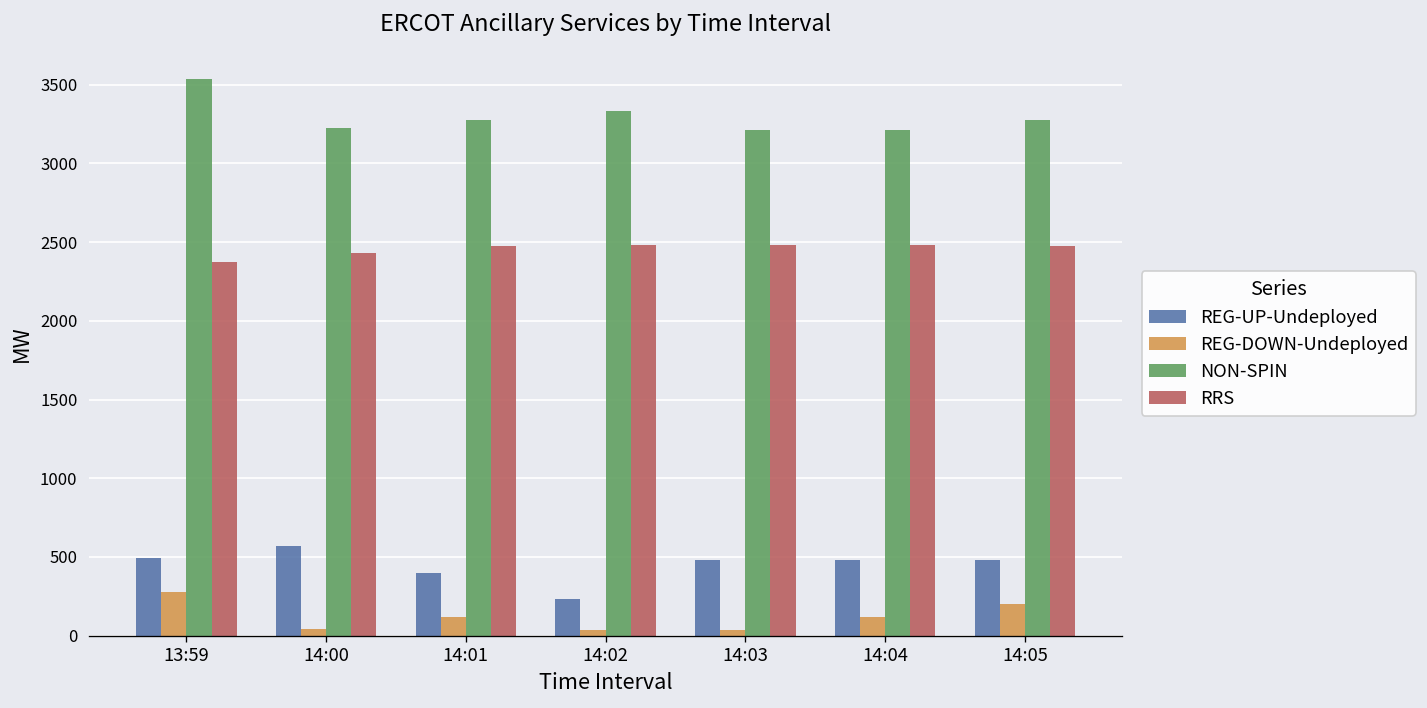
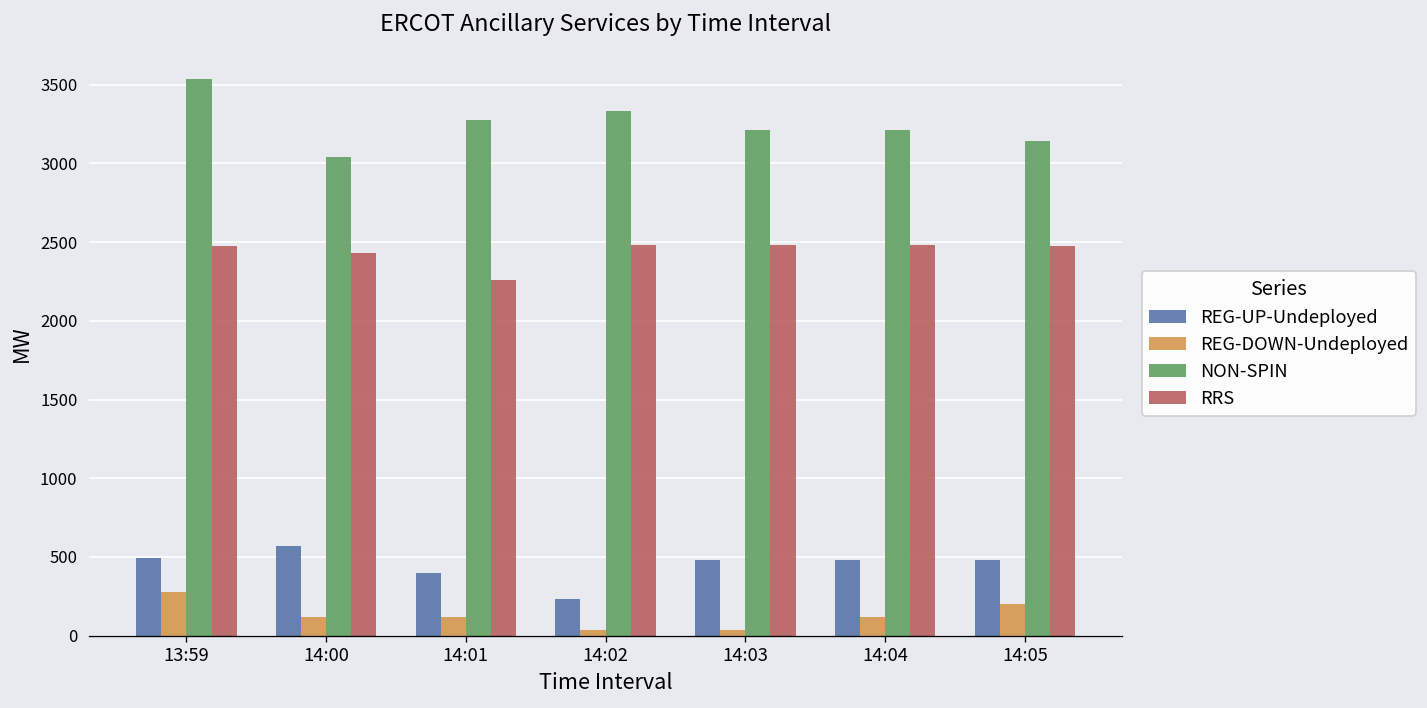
RRS, 13:59: 2370 -> 2480
REG-DOWN-Undeployed, 14:00: 50 -> 120
NON-SPIN, 14:00: 3230 -> 3040
RRS, 14:01: 2470 -> 2260
NON-SPIN, 14:05: 3270 -> 3140
